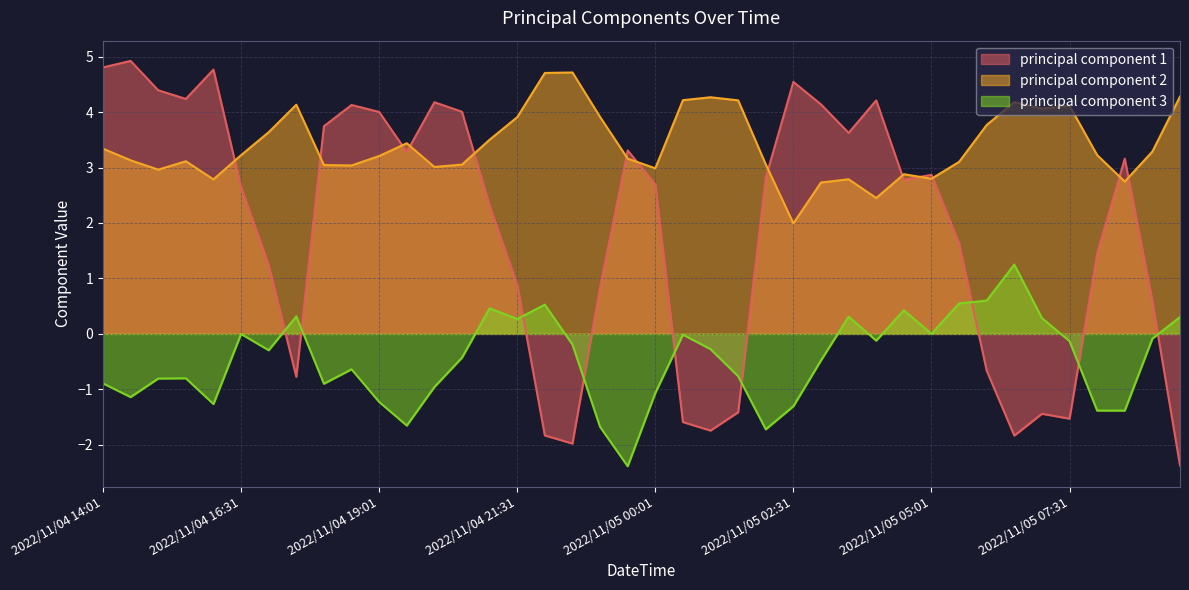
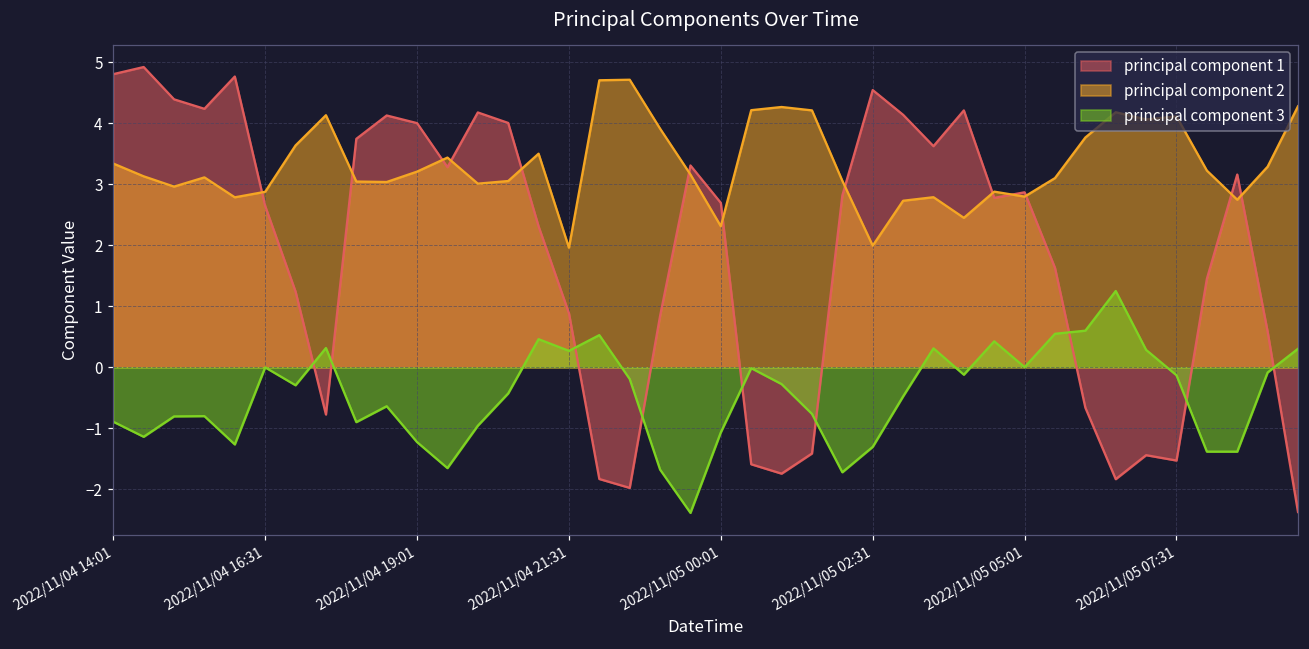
principal component 2, 2022/11/04 16:31: 3.2 -> 2.9
principal component 2, 2022/11/04 21:31: 3.9 -> 2.0
principal component 2, 2022/11/05 00:01: 3.0 -> 2.3
